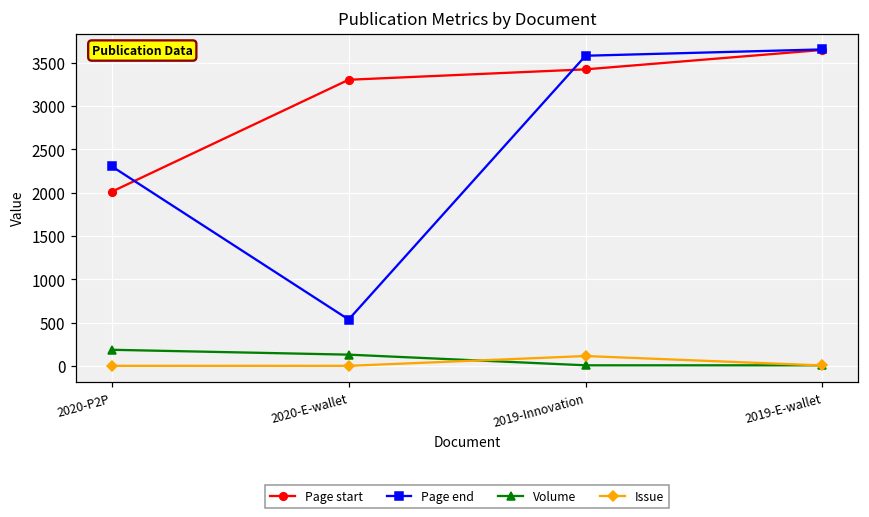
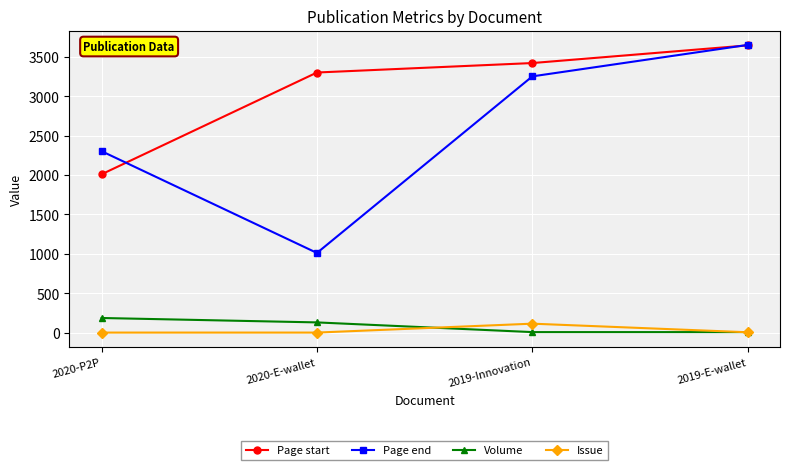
Page end, 2020-E-wallet: 500 -> 1000
Page end, 2019-Innovation: 3600 -> 3300
